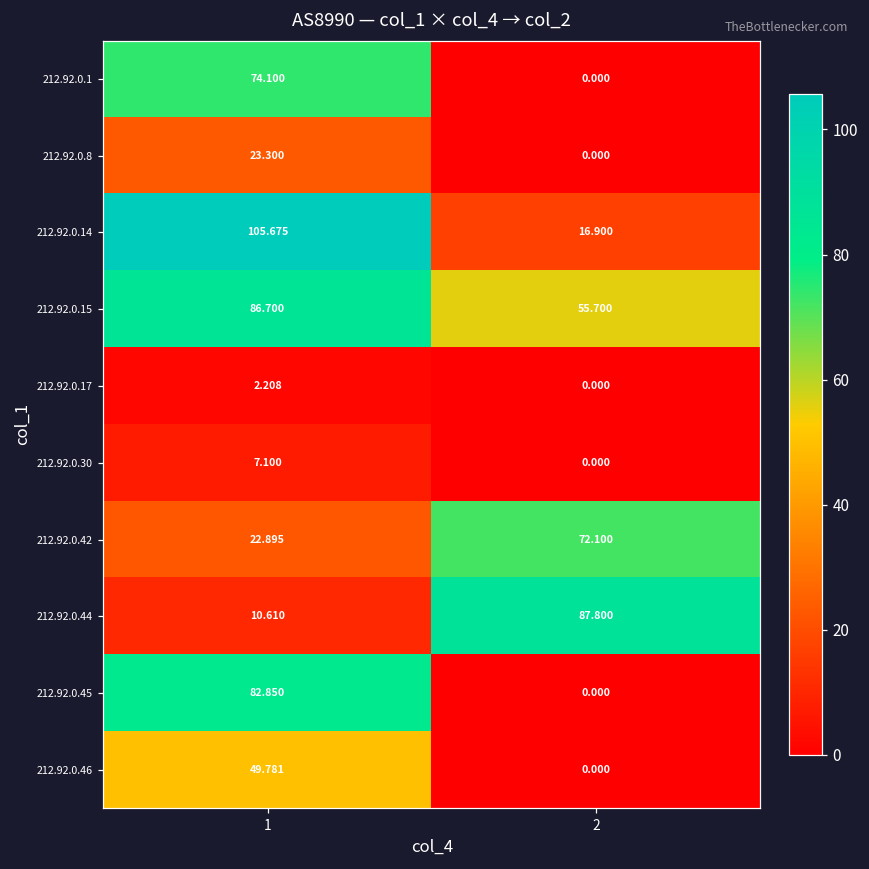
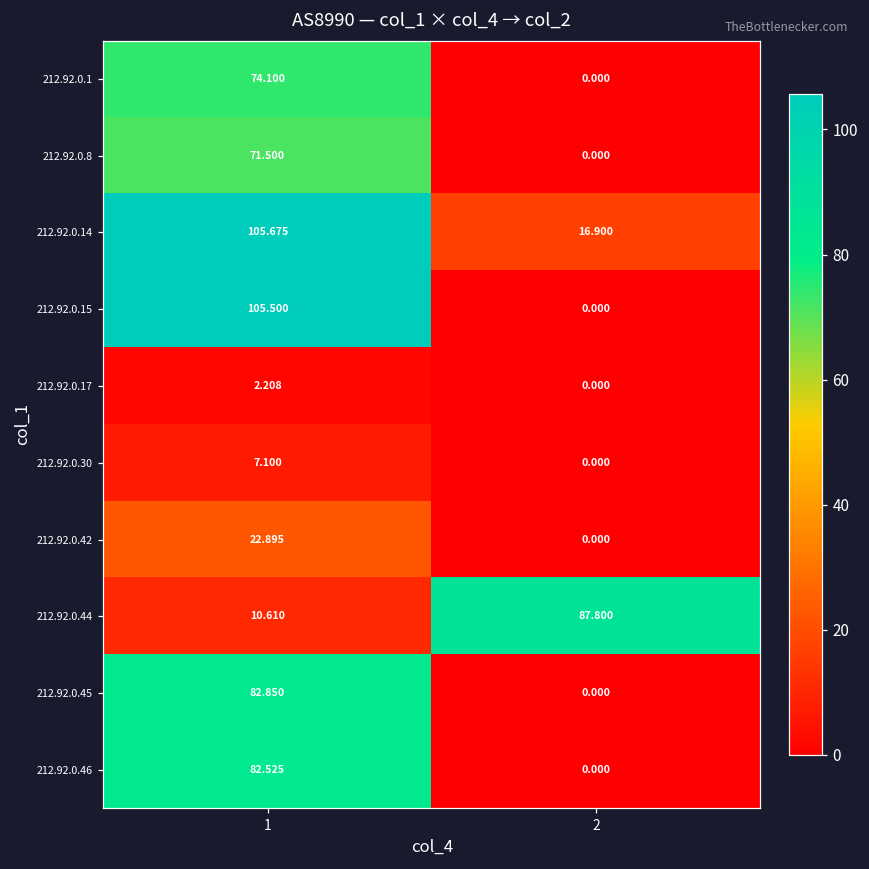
212.92.0.8, 1: 23.300 -> 71.500
212.92.0.15, 1: 86.700 -> 105.500
212.92.0.15, 2: 55.700 -> 0.000
212.92.0.42, 2: 72.100 -> 0.000
212.92.0.46, 1: 49.781 -> 82.525
